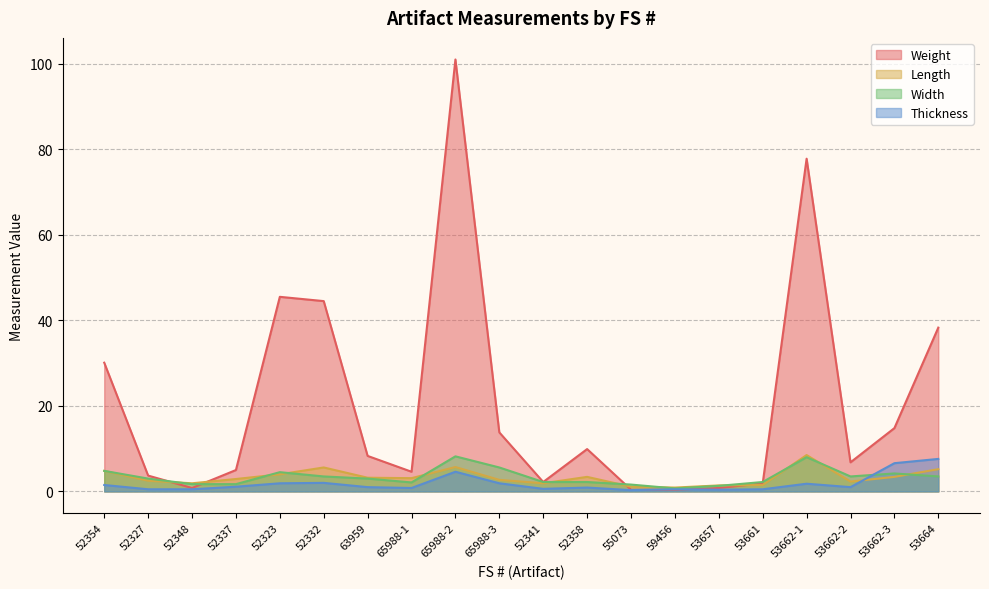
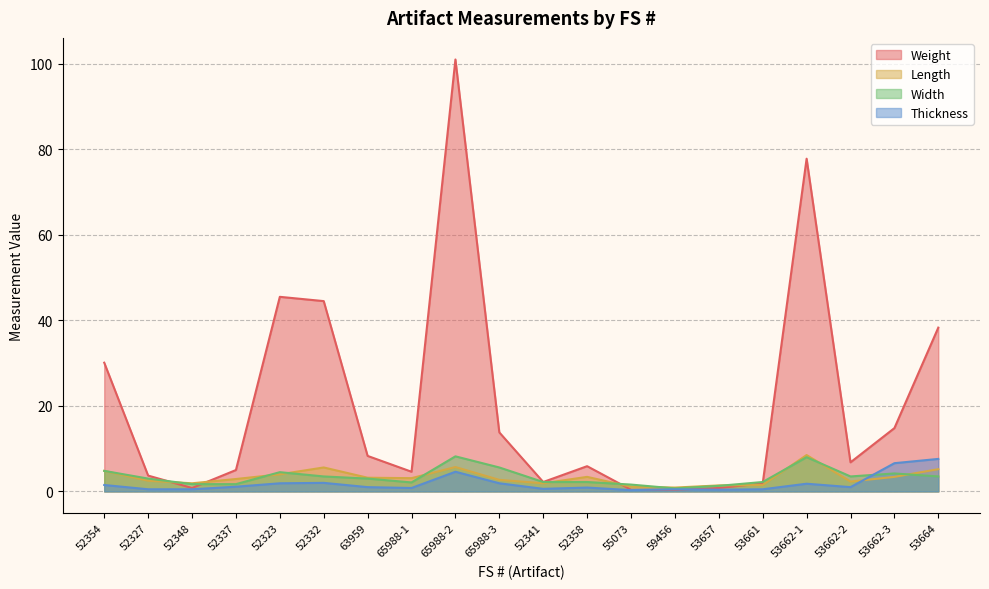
Weight, 52358: 10 -> 6
